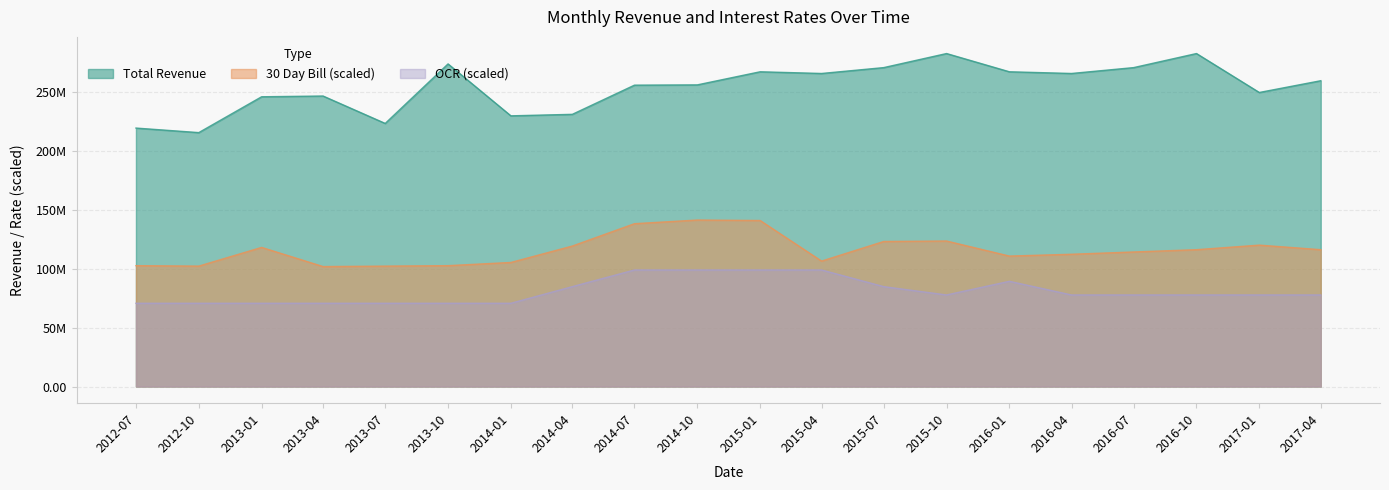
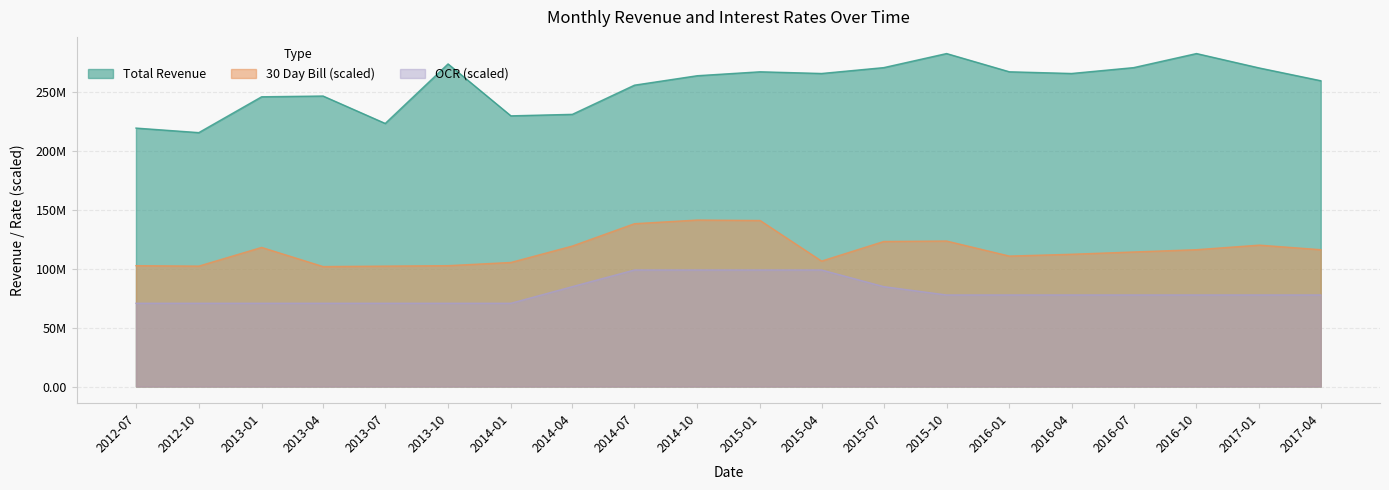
Total Revenue, 2014-10: 256000000 -> 264000000
OCR (scaled), 2016-01: 89000000 -> 78000000
Total Revenue, 2017-01: 250000000 -> 271000000
